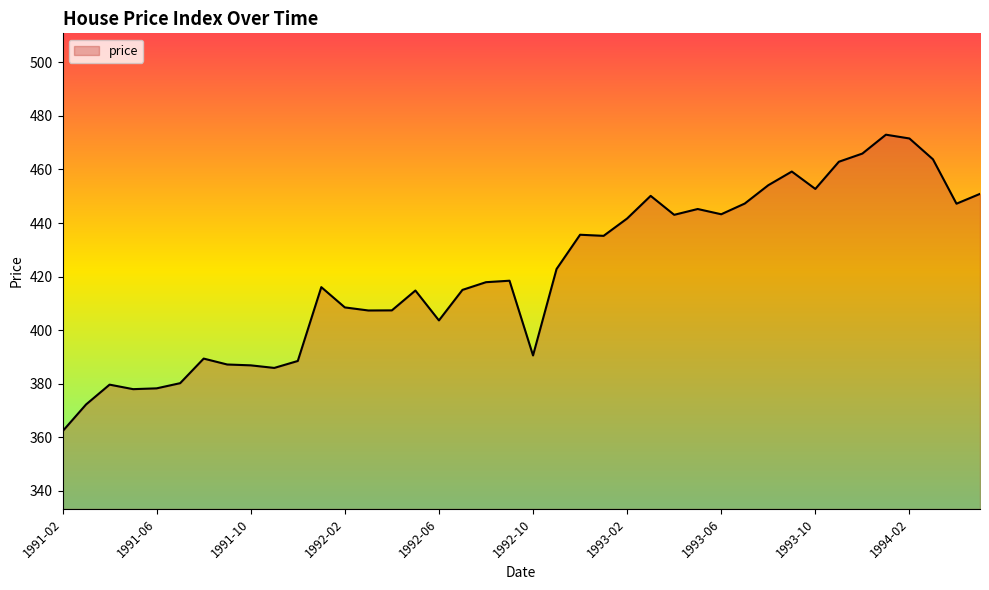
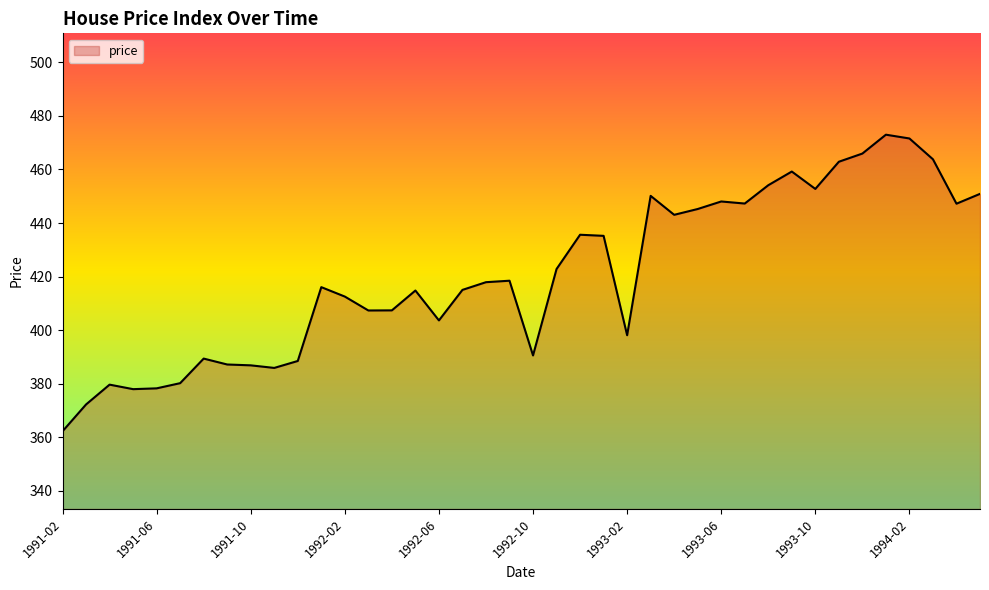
1992-02: 409 -> 413
1993-02: 442 -> 398
1993-06: 443 -> 448
